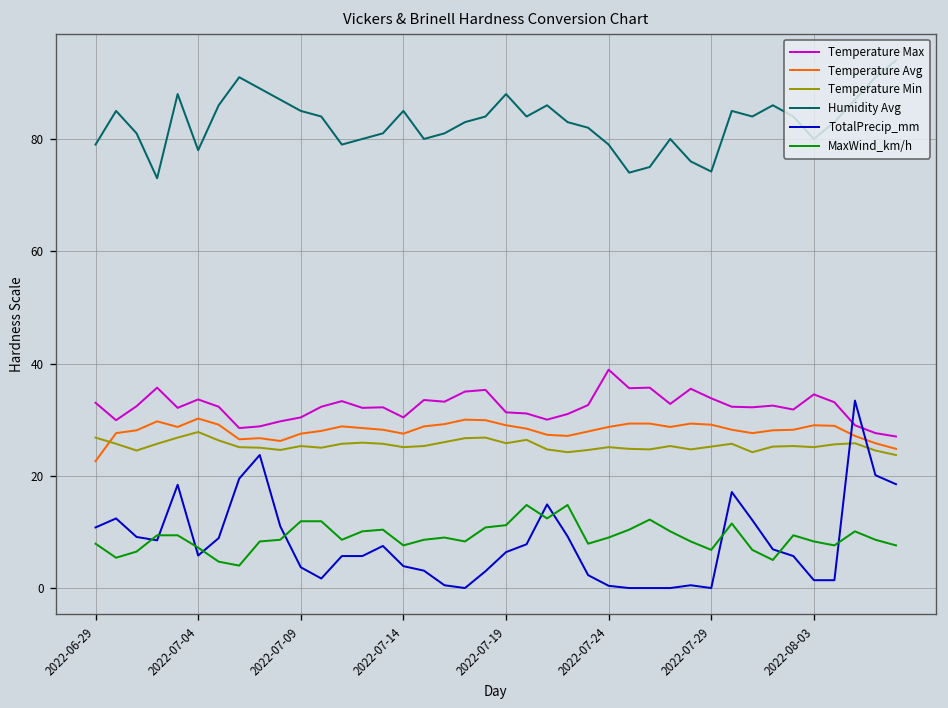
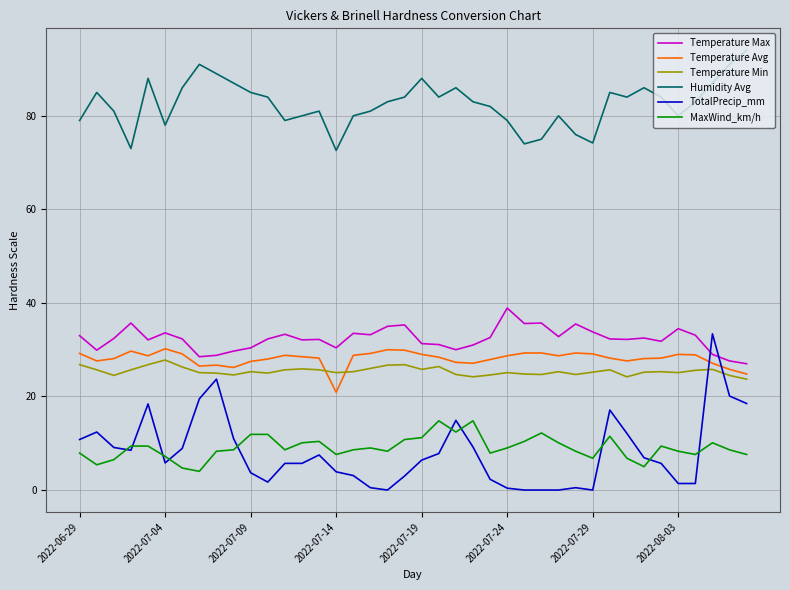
Temperature Avg, 2022-06-29: 23 -> 29
Temperature Avg, 2022-07-14: 28 -> 21
Humidity Avg, 2022-07-14: 85 -> 73
